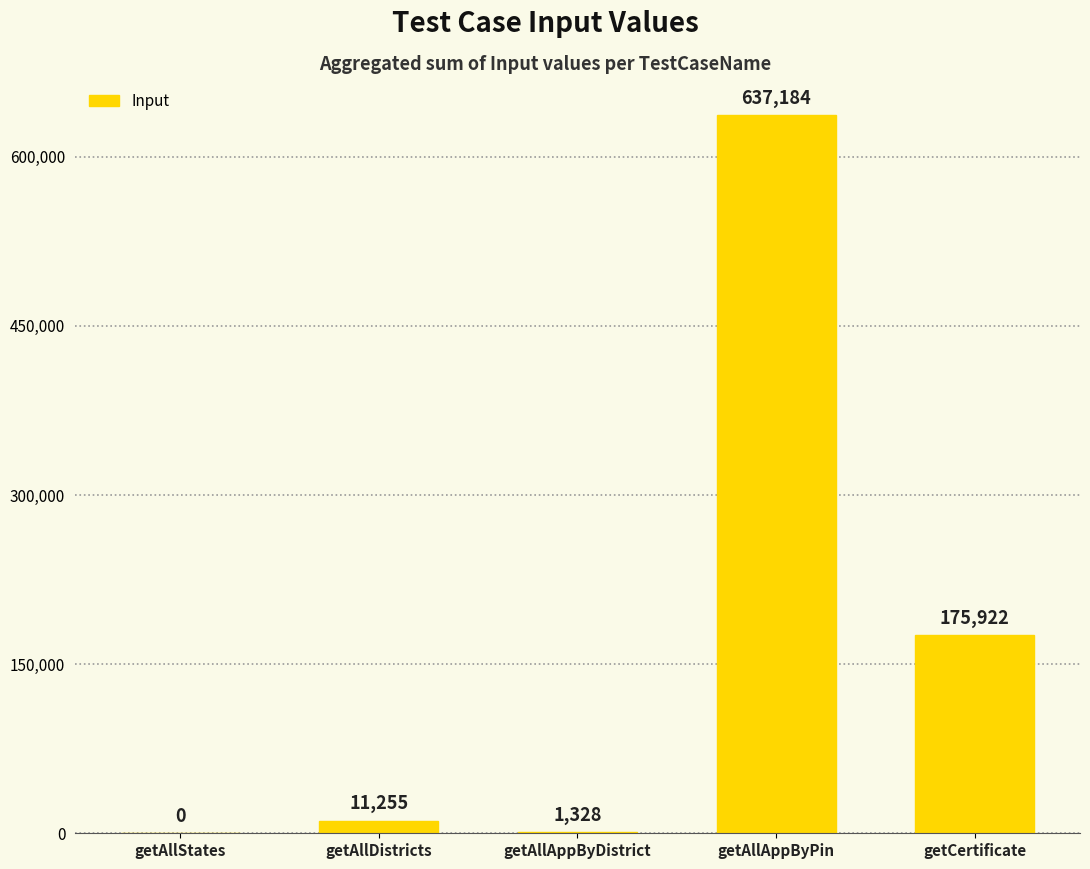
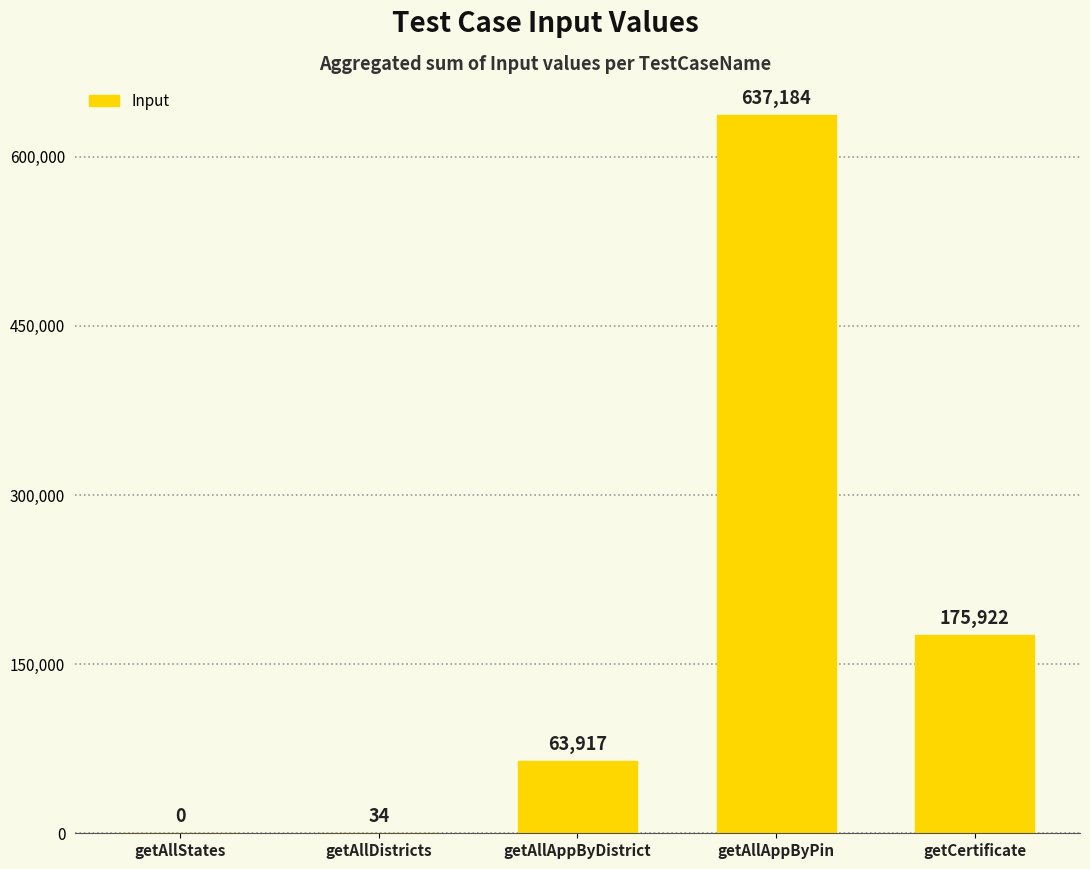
getAllDistricts: 11,255 -> 34
getAllAppByDistrict: 1,328 -> 63,917
